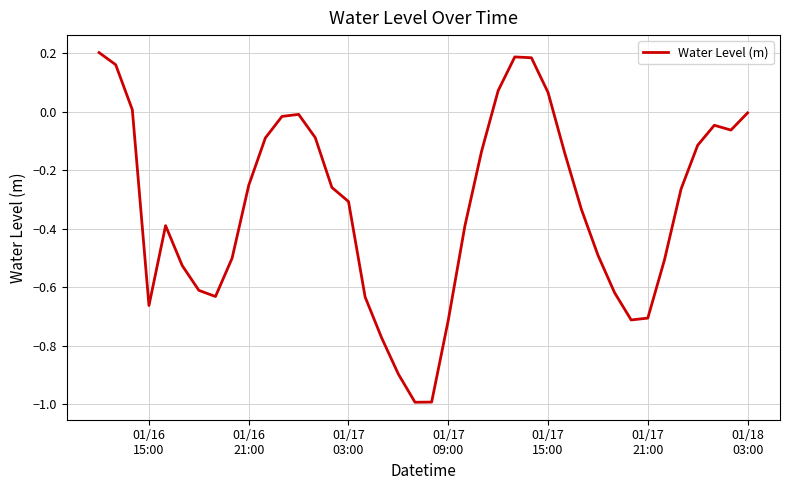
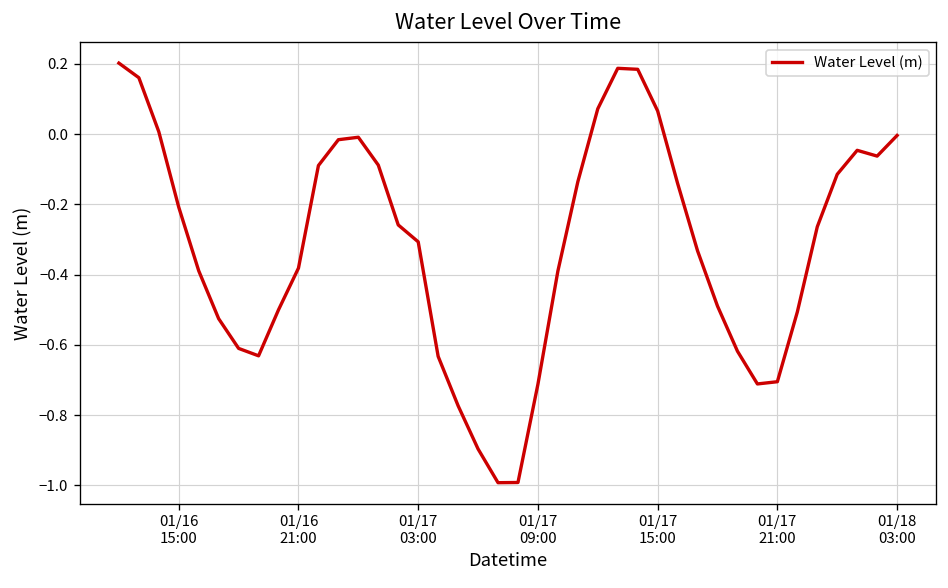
01/16 15:00: -0.66 -> -0.21
01/16 21:00: -0.25 -> -0.38
